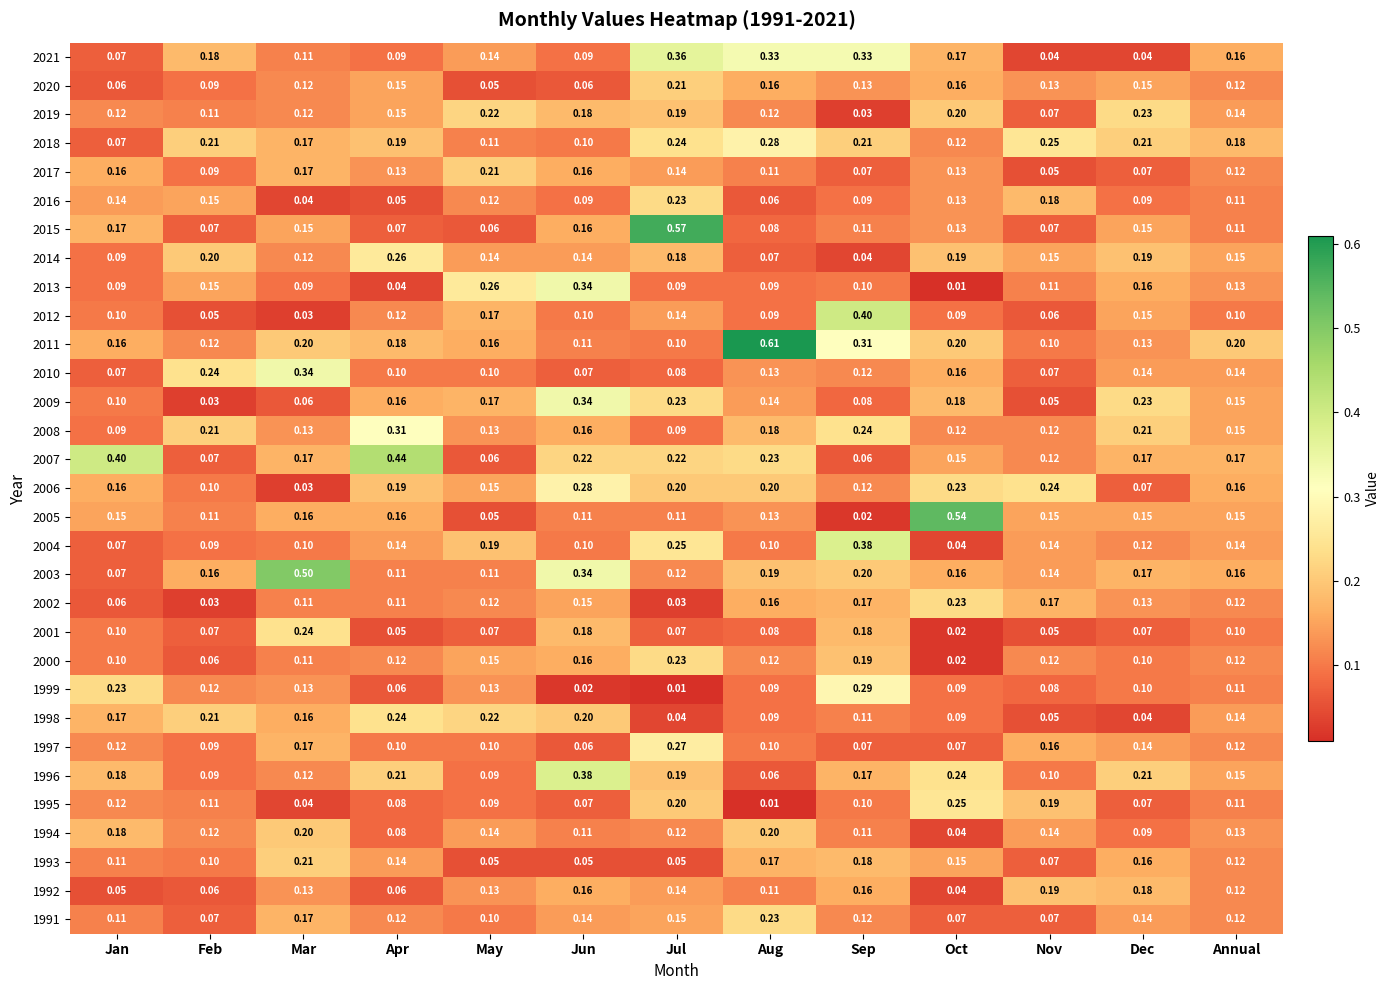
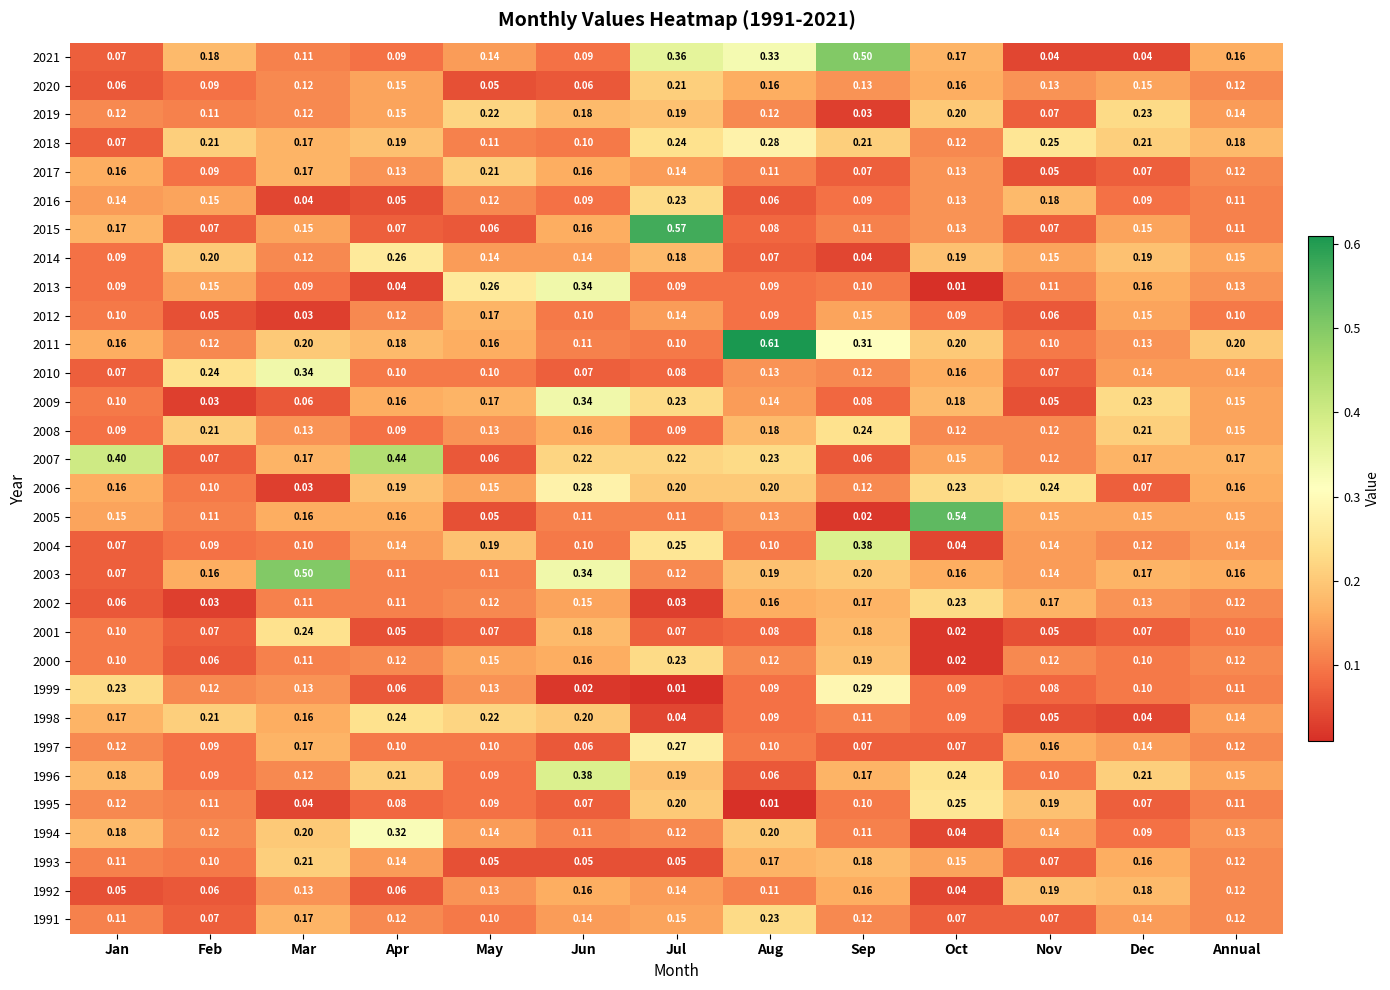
2021, Sep: 0.33 -> 0.50
2012, Sep: 0.40 -> 0.15
2008, Apr: 0.31 -> 0.09
1994, Apr: 0.08 -> 0.32
